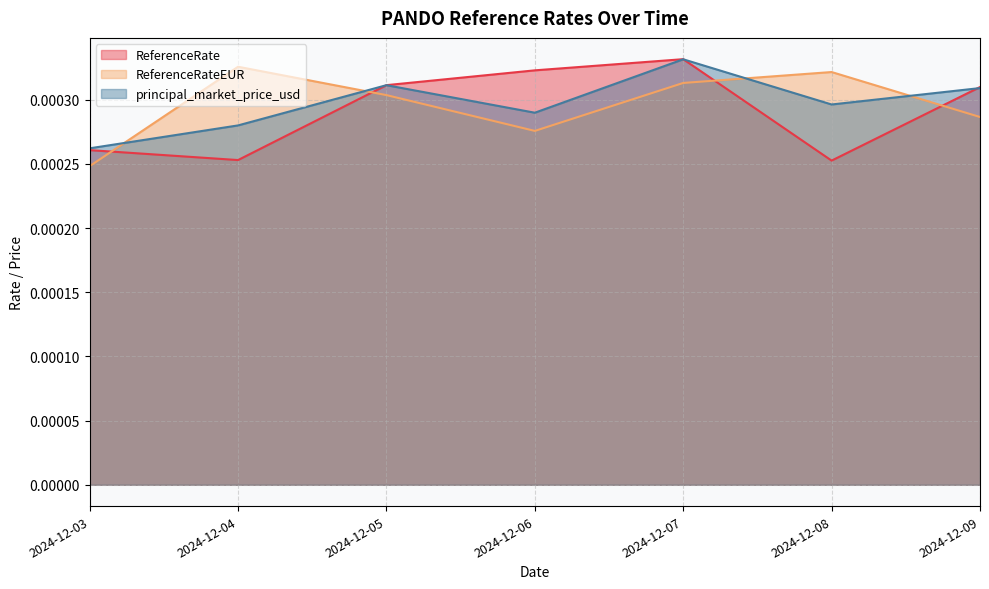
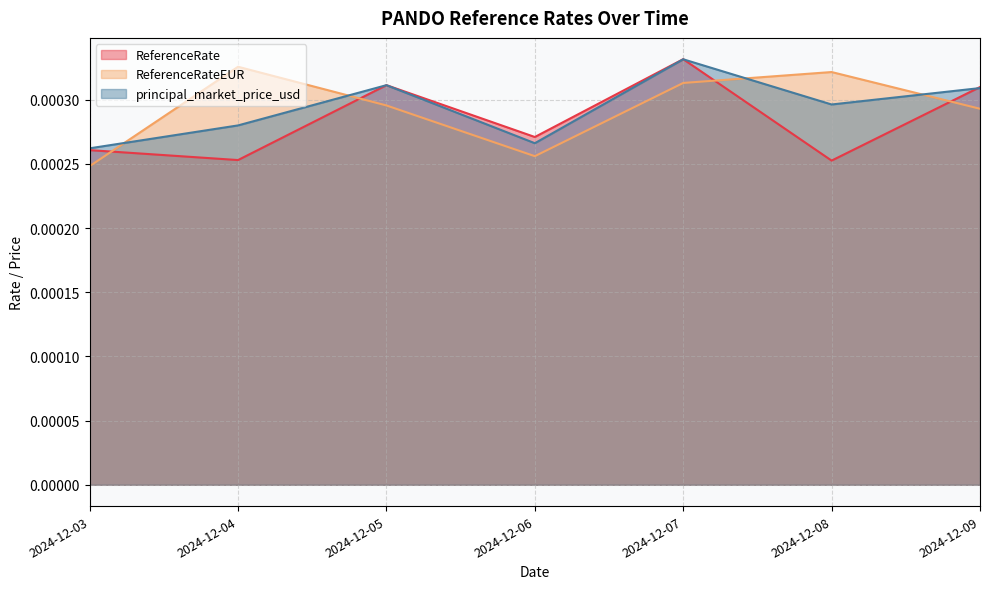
ReferenceRateEUR, 2024-12-05: 0.000304 -> 0.000296
ReferenceRate, 2024-12-06: 0.000323 -> 0.000271
ReferenceRateEUR, 2024-12-06: 0.000276 -> 0.000256
principal_market_price_usd, 2024-12-06: 0.000290 -> 0.000266
ReferenceRateEUR, 2024-12-09: 0.000287 -> 0.000293
